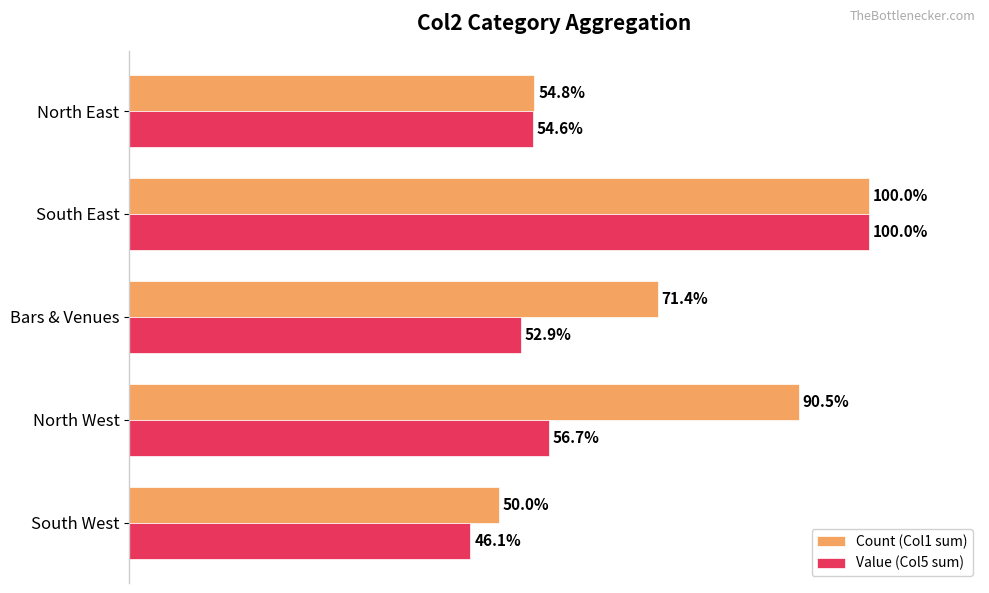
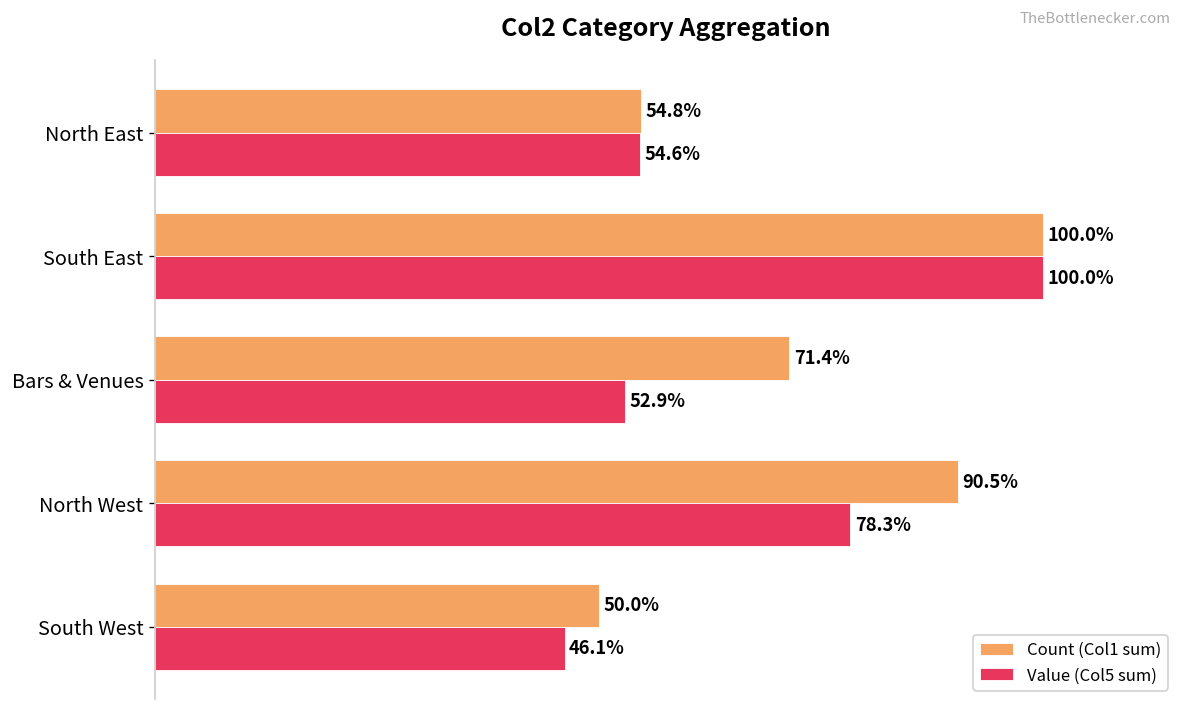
Value (Col5 sum), North West: 56.7% -> 78.3%
